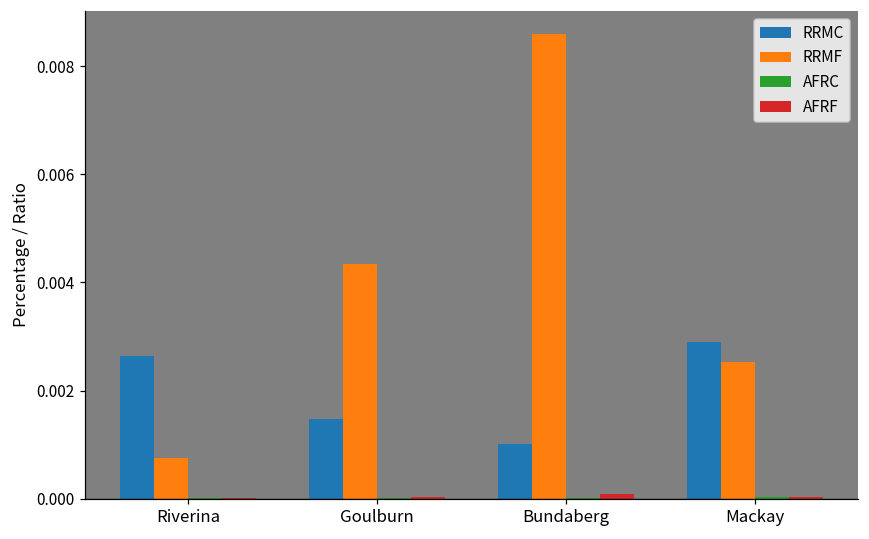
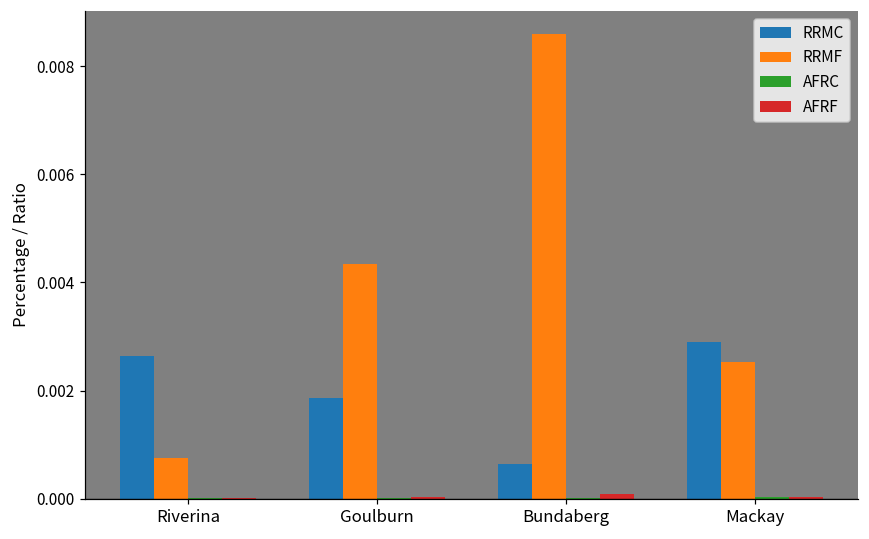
RRMC, Goulburn: 0.0015 -> 0.0019
RRMC, Bundaberg: 0.0010 -> 0.0006
